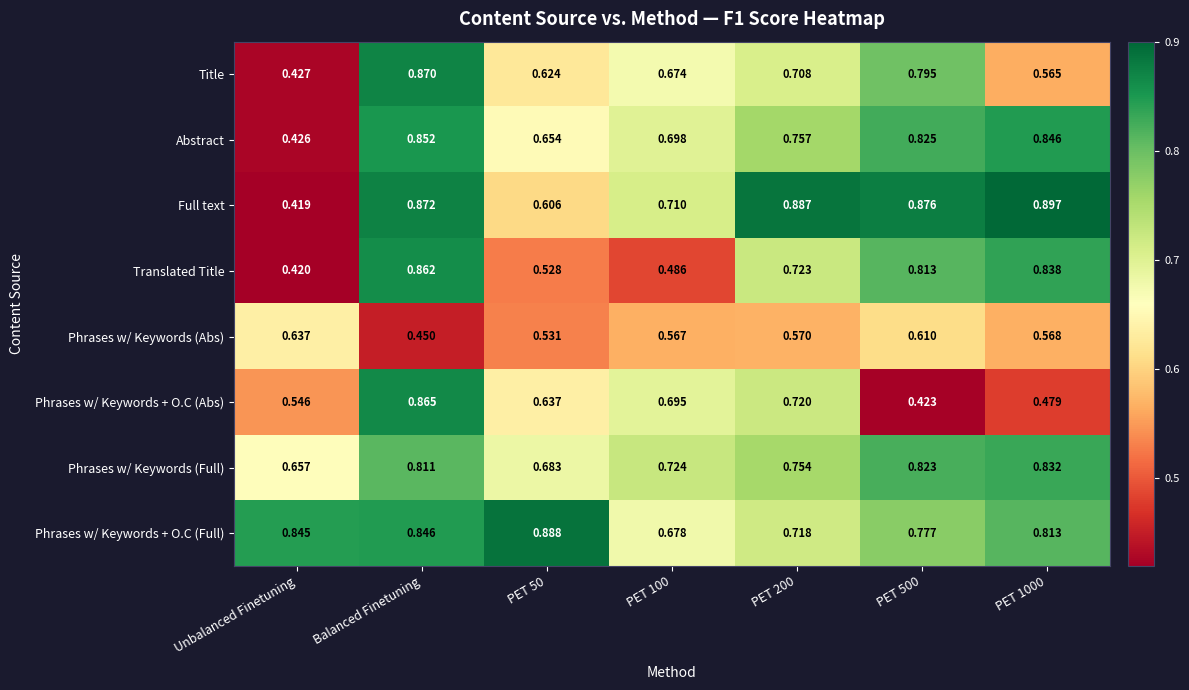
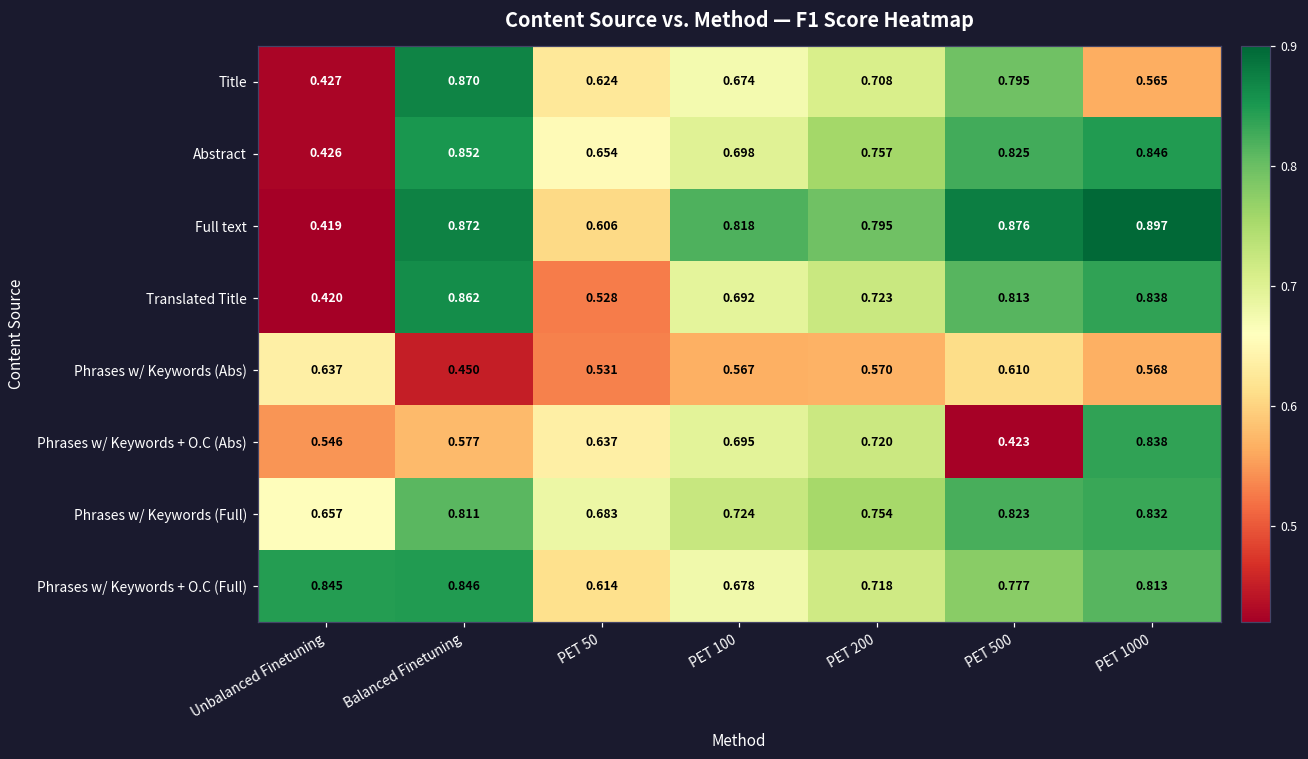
Full text, PET 100: 0.710 -> 0.818
Full text, PET 200: 0.887 -> 0.795
Translated Title, PET 100: 0.486 -> 0.692
Phrases w/ Keywords + O.C (Abs), Balanced Finetuning: 0.865 -> 0.577
Phrases w/ Keywords + O.C (Abs), PET 1000: 0.479 -> 0.838
Phrases w/ Keywords + O.C (Full), PET 50: 0.888 -> 0.614
